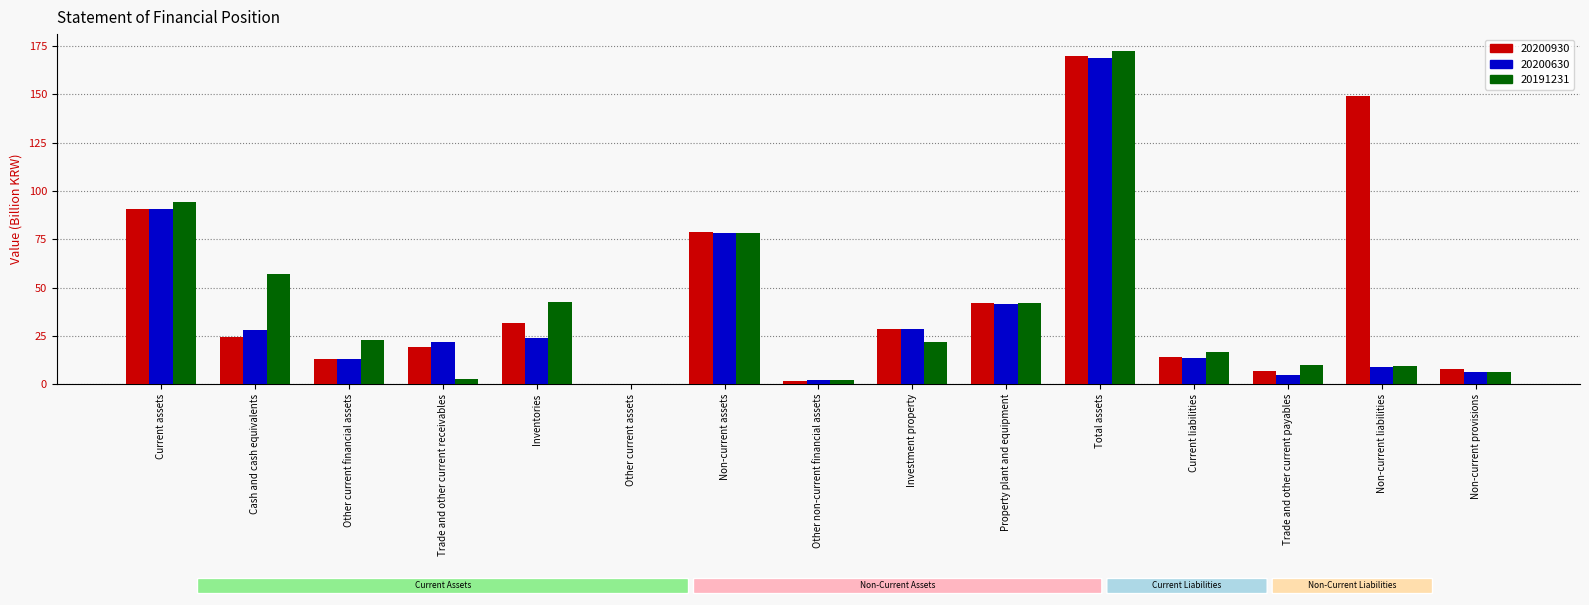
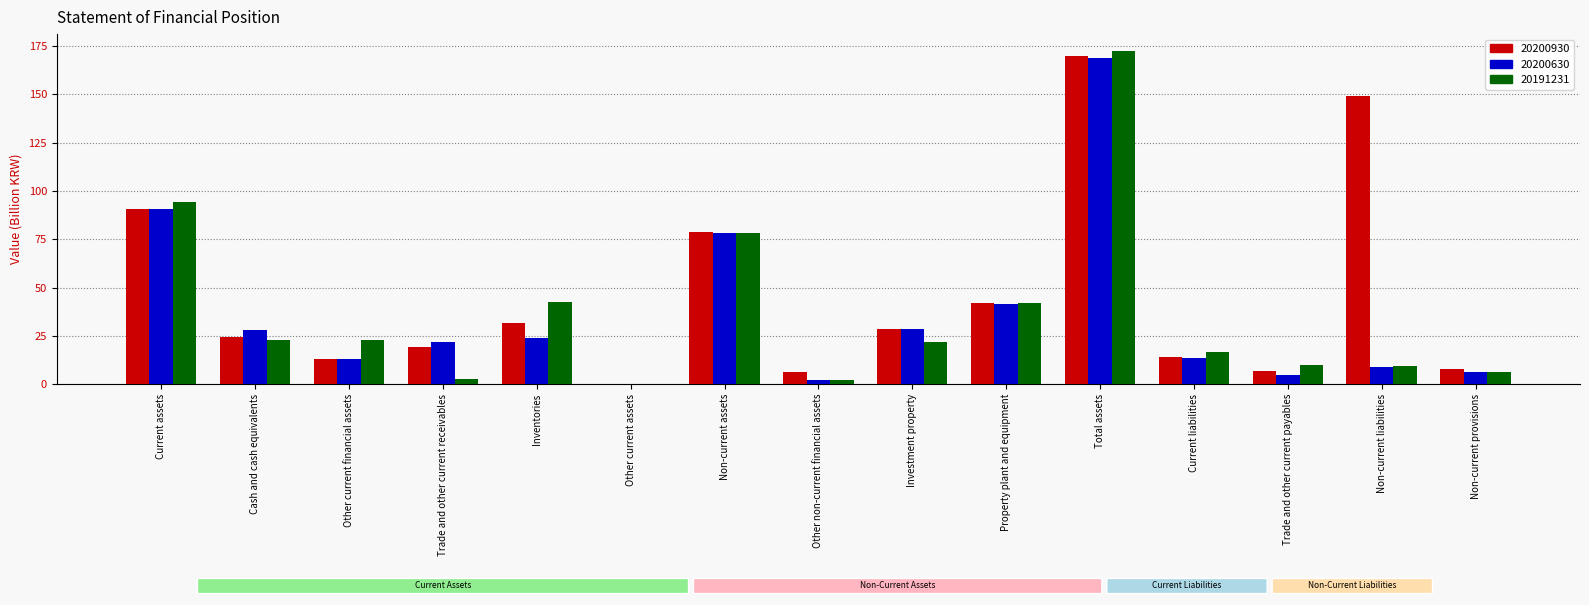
20191231, Cash and cash equivalents: 57 -> 23
20200930, Other non-current financial assets: 2 -> 6
